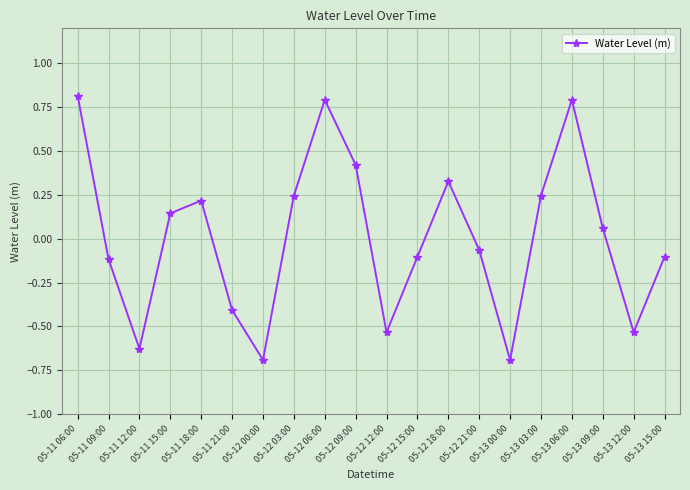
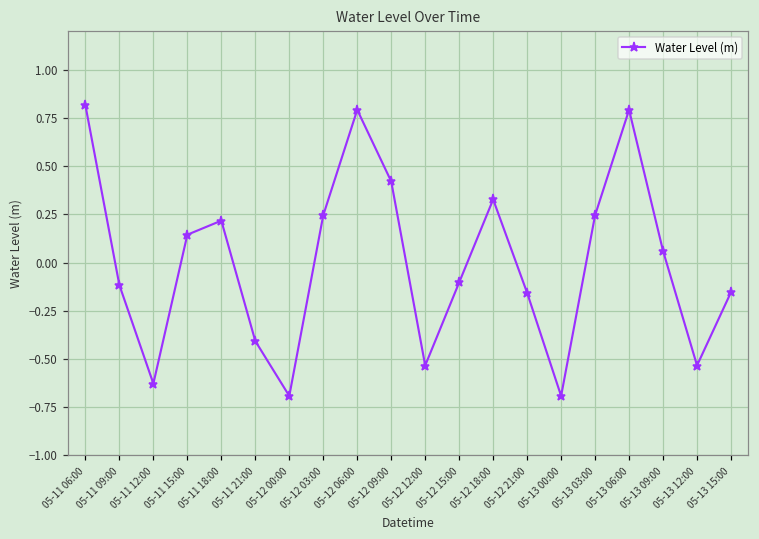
05-12 21:00: -0.06 -> -0.16
05-13 15:00: -0.10 -> -0.15
